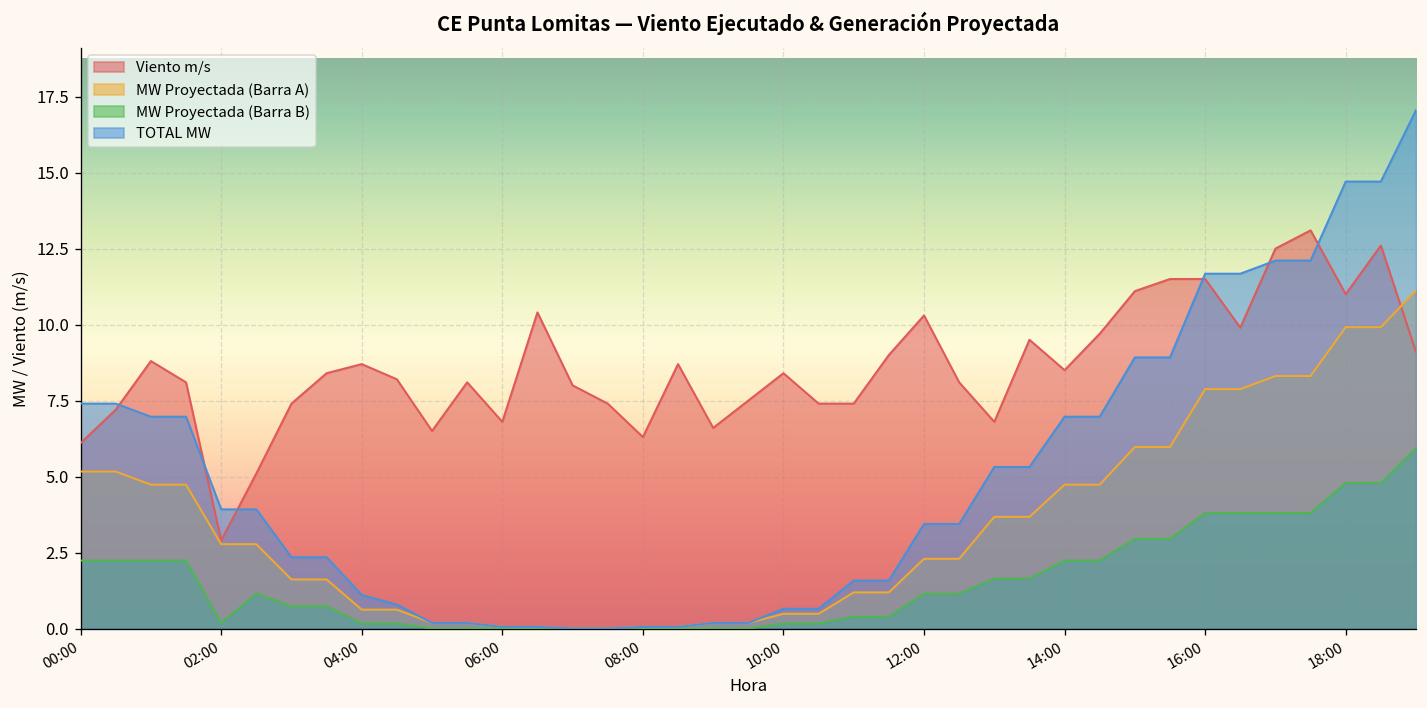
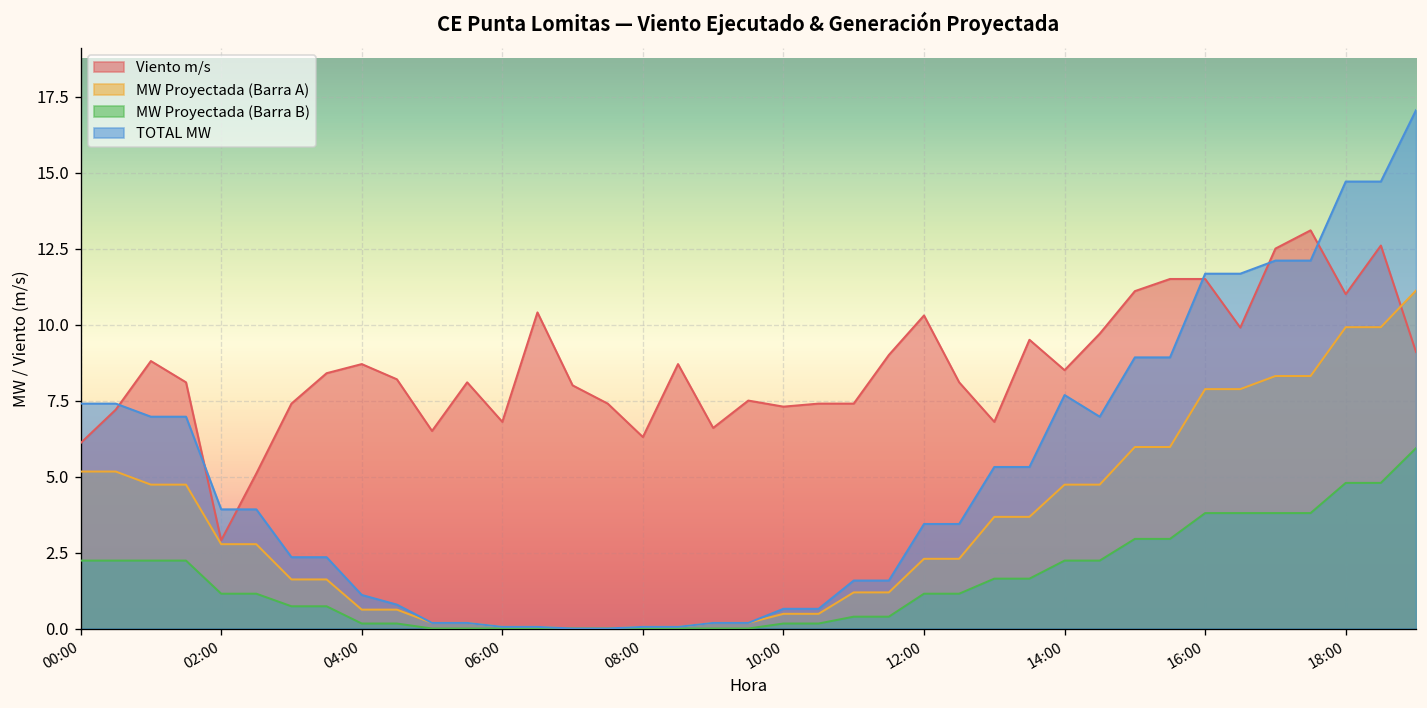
MW Proyectada (Barra B), 02:00: 0.2 -> 1.1
Viento m/s, 10:00: 8.4 -> 7.3
TOTAL MW, 14:00: 7.0 -> 7.7
